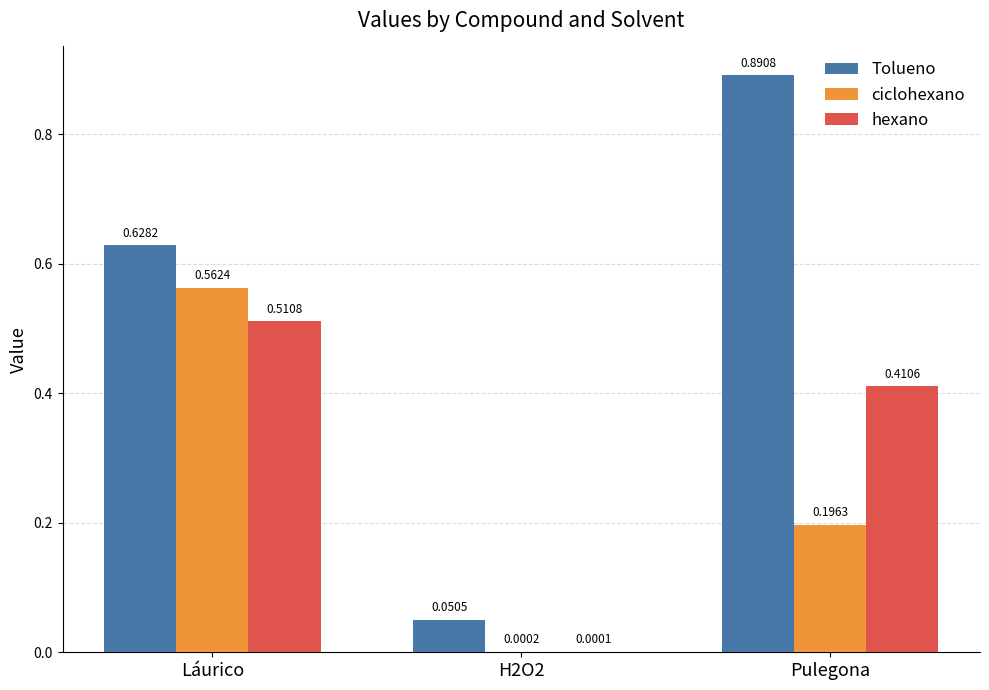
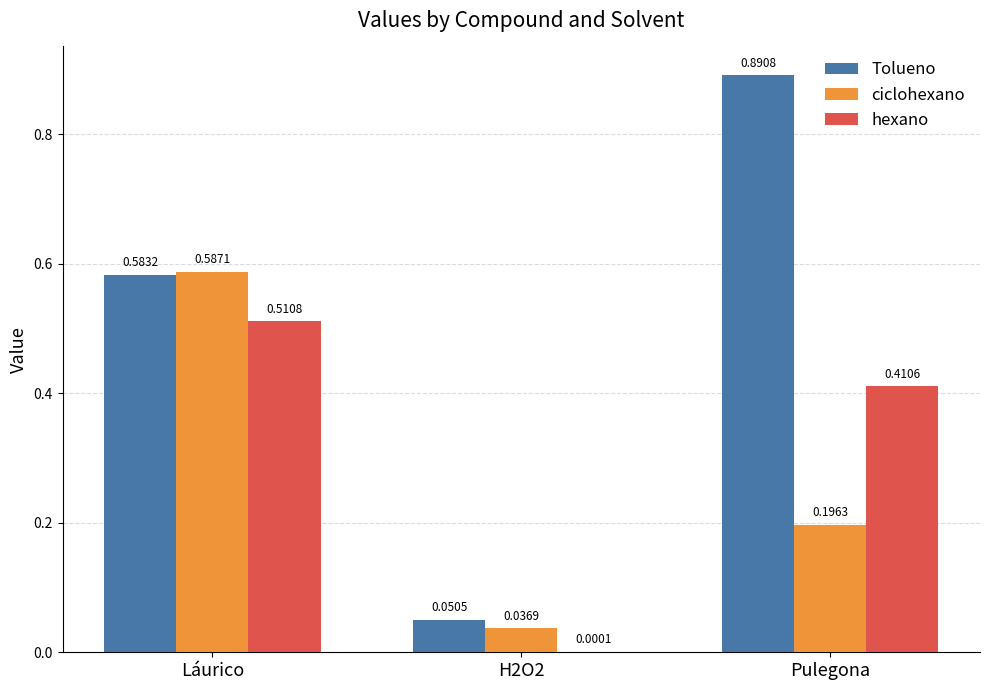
Tolueno, Láurico: 0.6282 -> 0.5832
ciclohexano, Láurico: 0.5624 -> 0.5871
ciclohexano, H2O2: 0.0002 -> 0.0369
